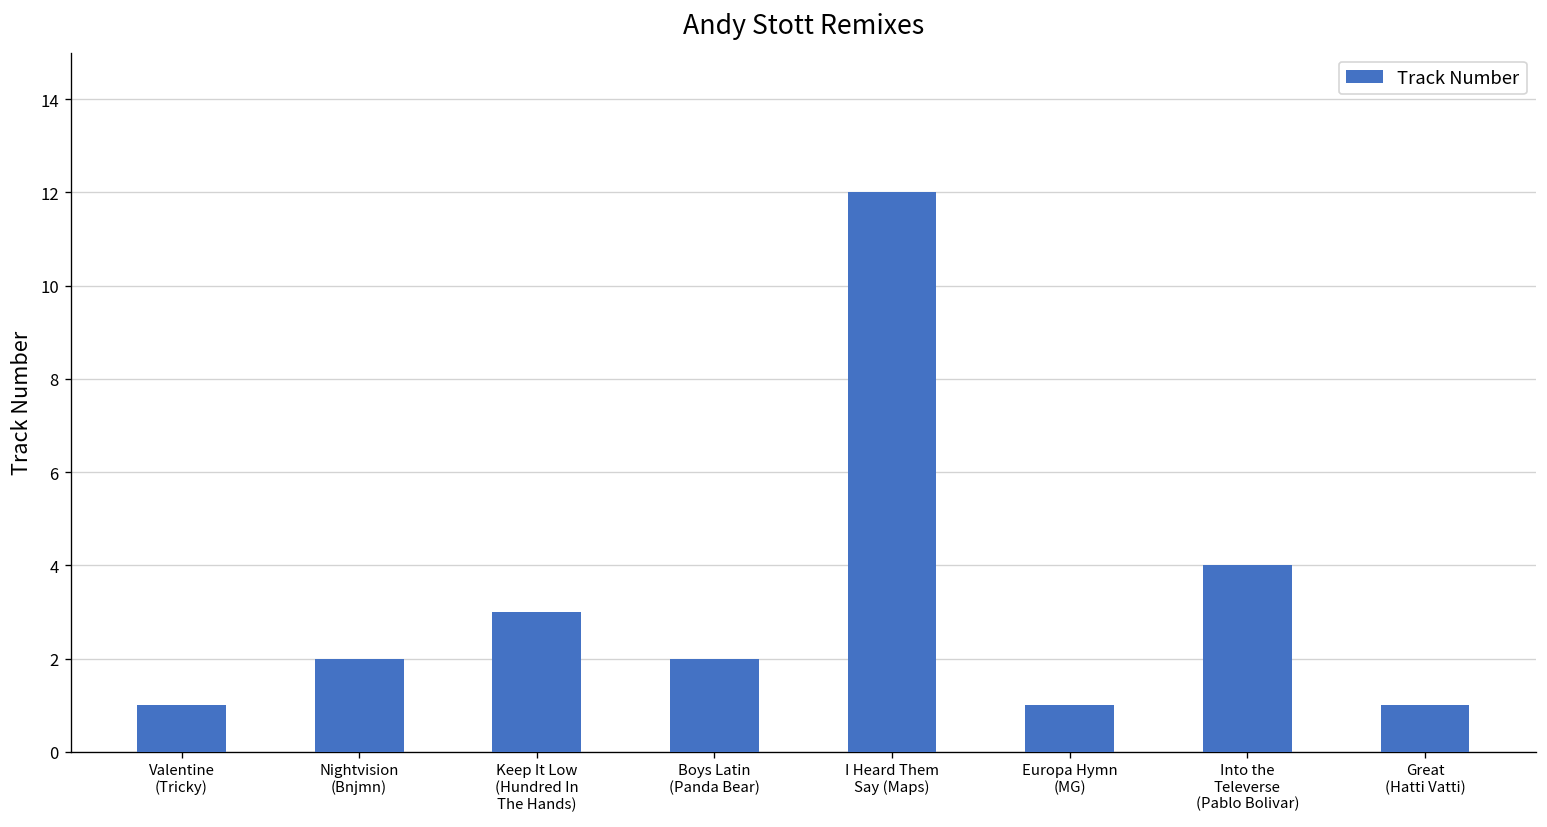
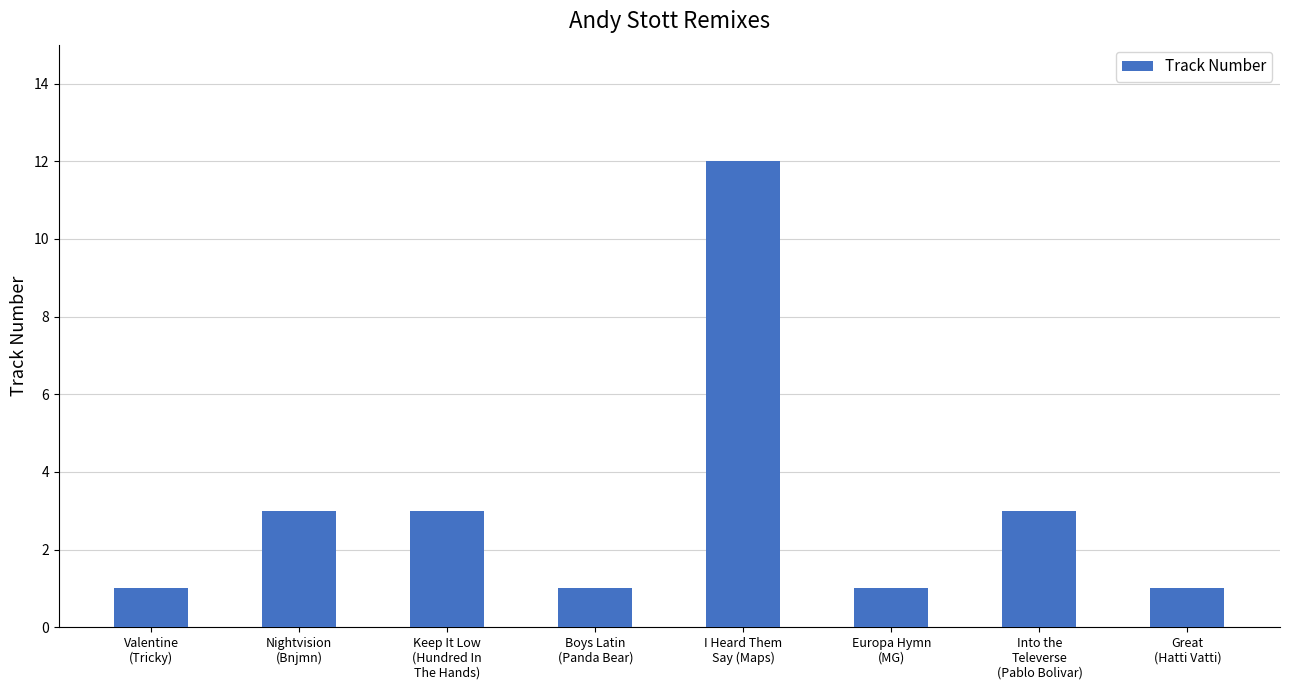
Nightvision (Bnjmn): 2 -> 3
Boys Latin (Panda Bear): 2 -> 1
Into the Televerse (Pablo Bolivar): 4 -> 3
